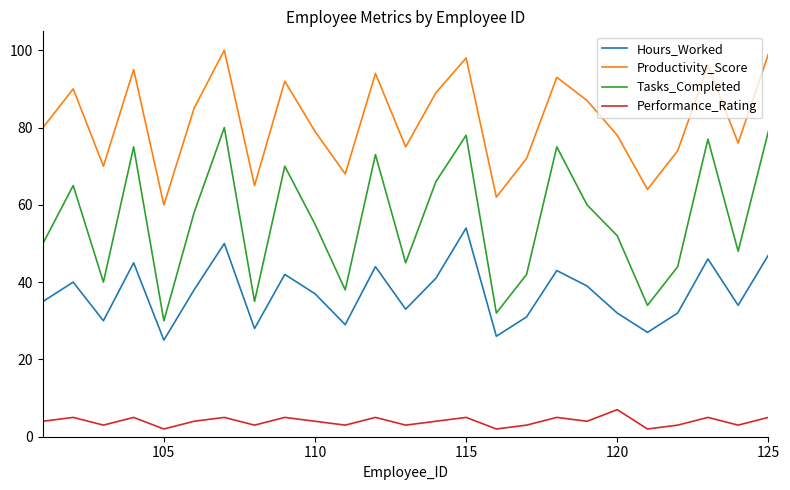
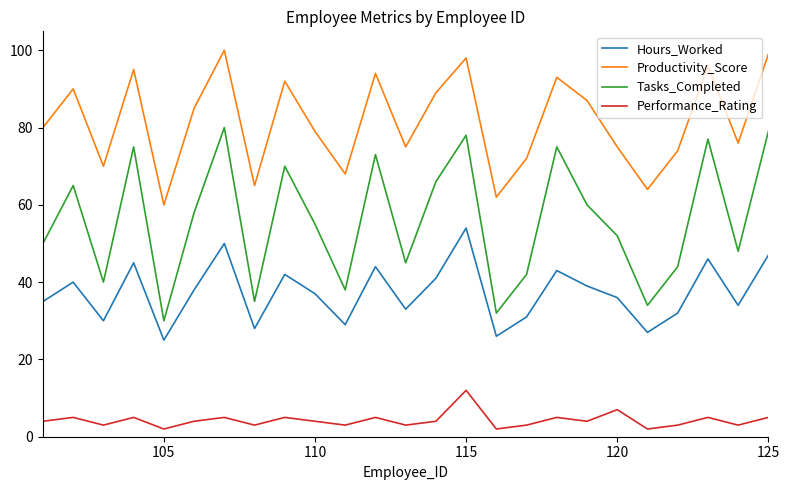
Performance_Rating, 115: 5 -> 12
Hours_Worked, 120: 32 -> 36
Productivity_Score, 120: 78 -> 75
